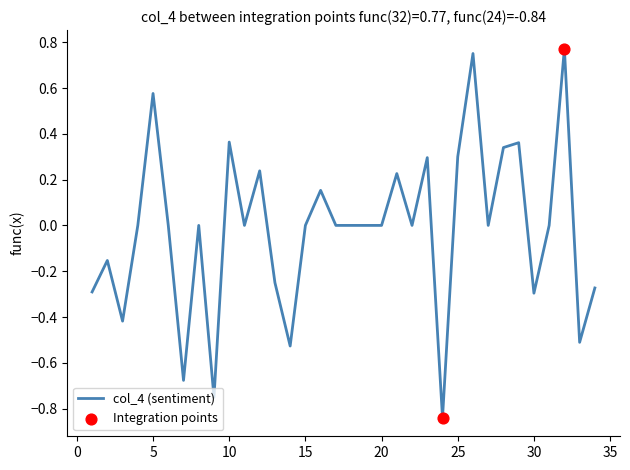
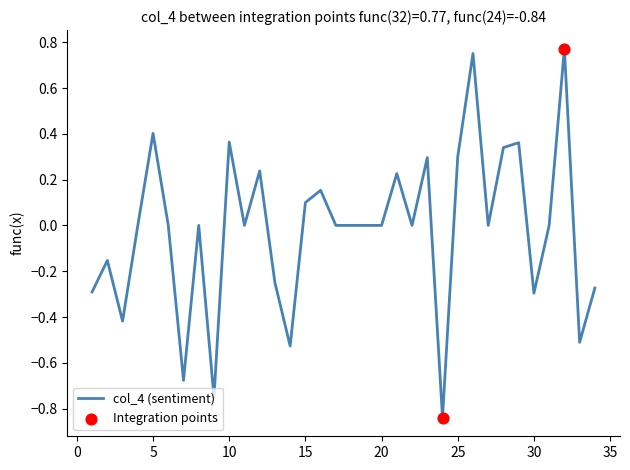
col_4 (sentiment), 5: 0.58 -> 0.40
col_4 (sentiment), 15: 0.0 -> 0.1
